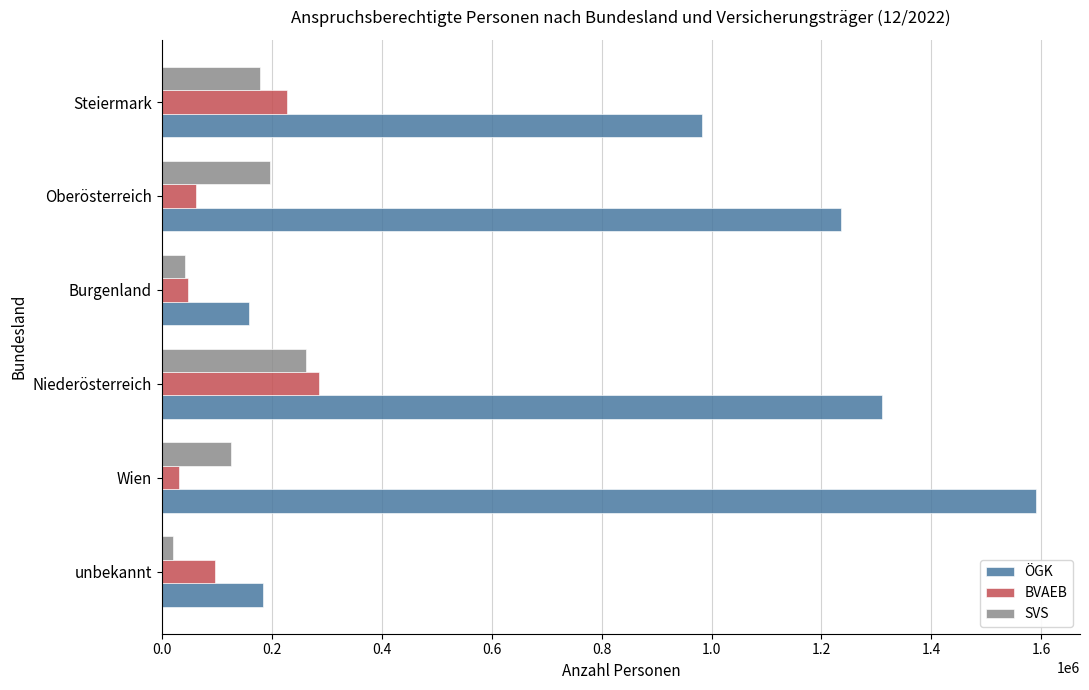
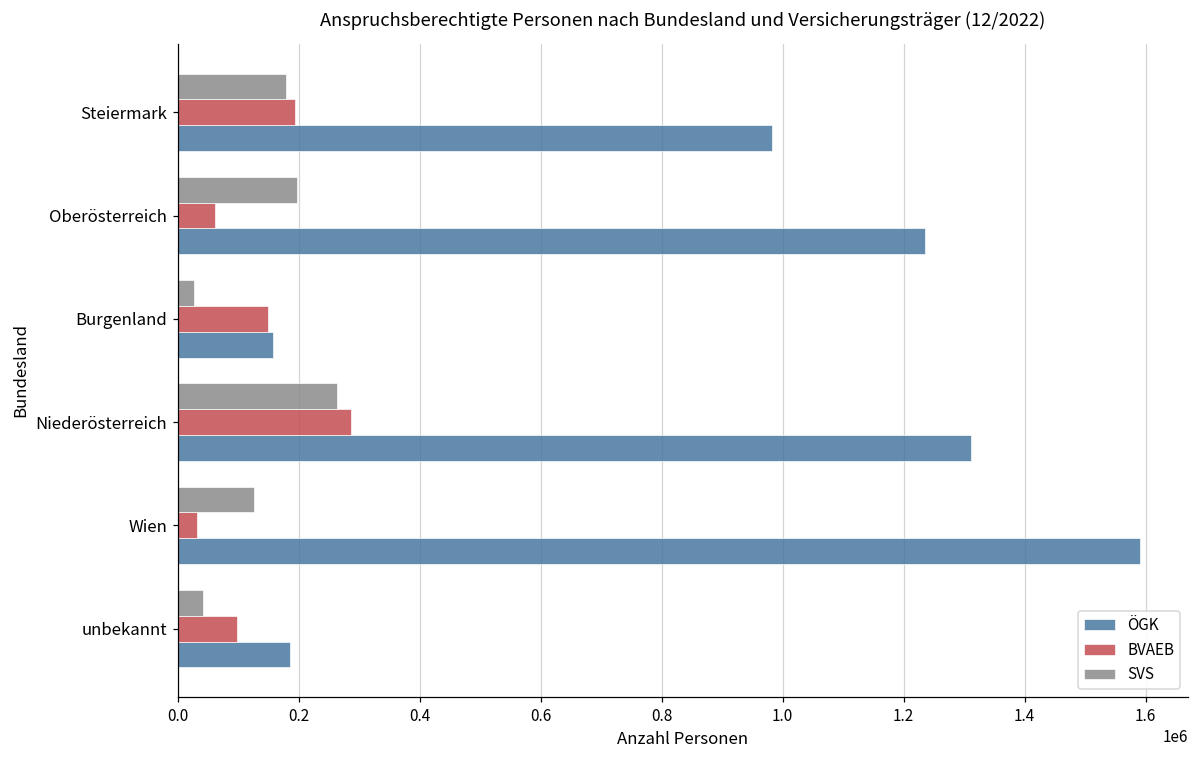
BVAEB, Steiermark: 230000 -> 190000
SVS, Burgenland: 40000 -> 30000
BVAEB, Burgenland: 50000 -> 150000
SVS, unbekannt: 20000 -> 40000
